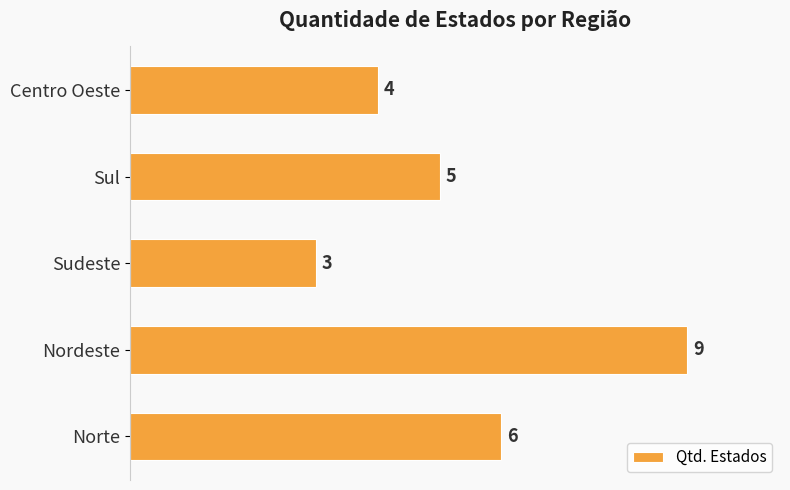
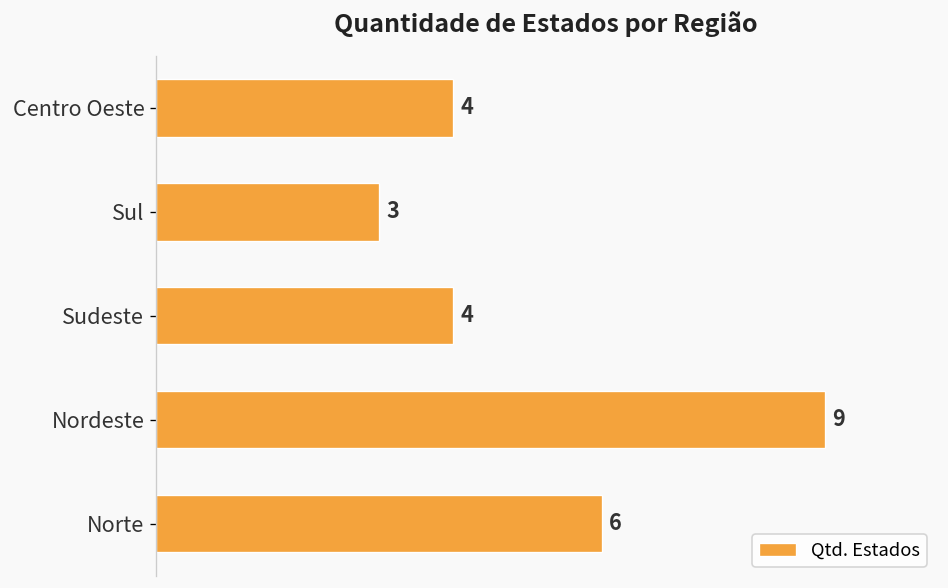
Sul: 5 -> 3
Sudeste: 3 -> 4
